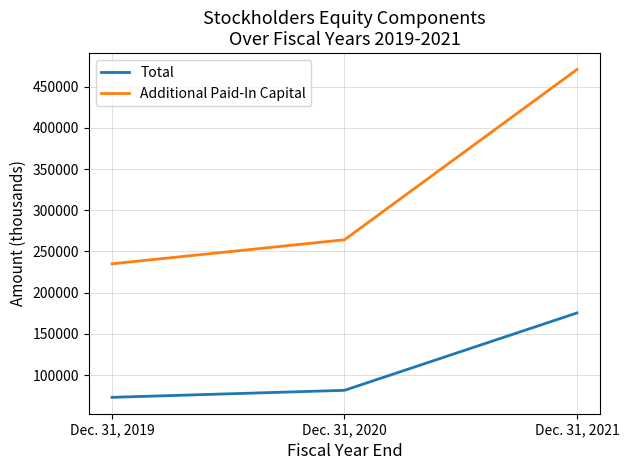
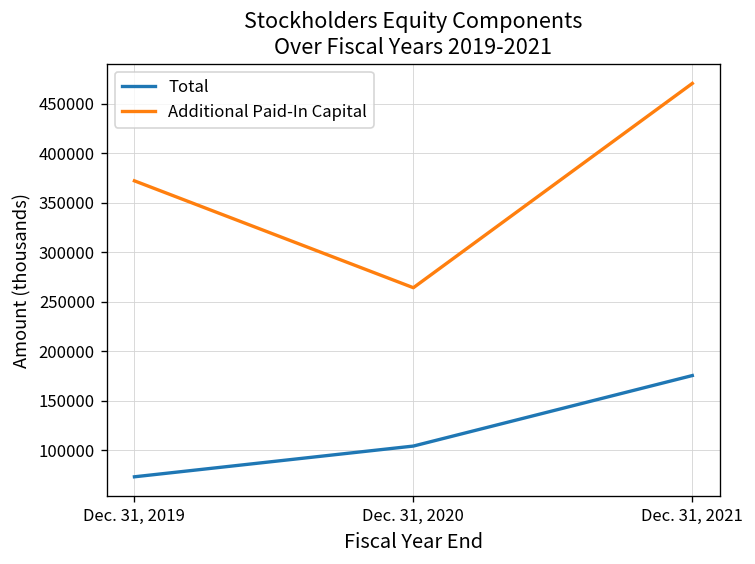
Additional Paid-In Capital, Dec. 31, 2019: 240000 -> 370000
Total, Dec. 31, 2020: 80000 -> 100000
